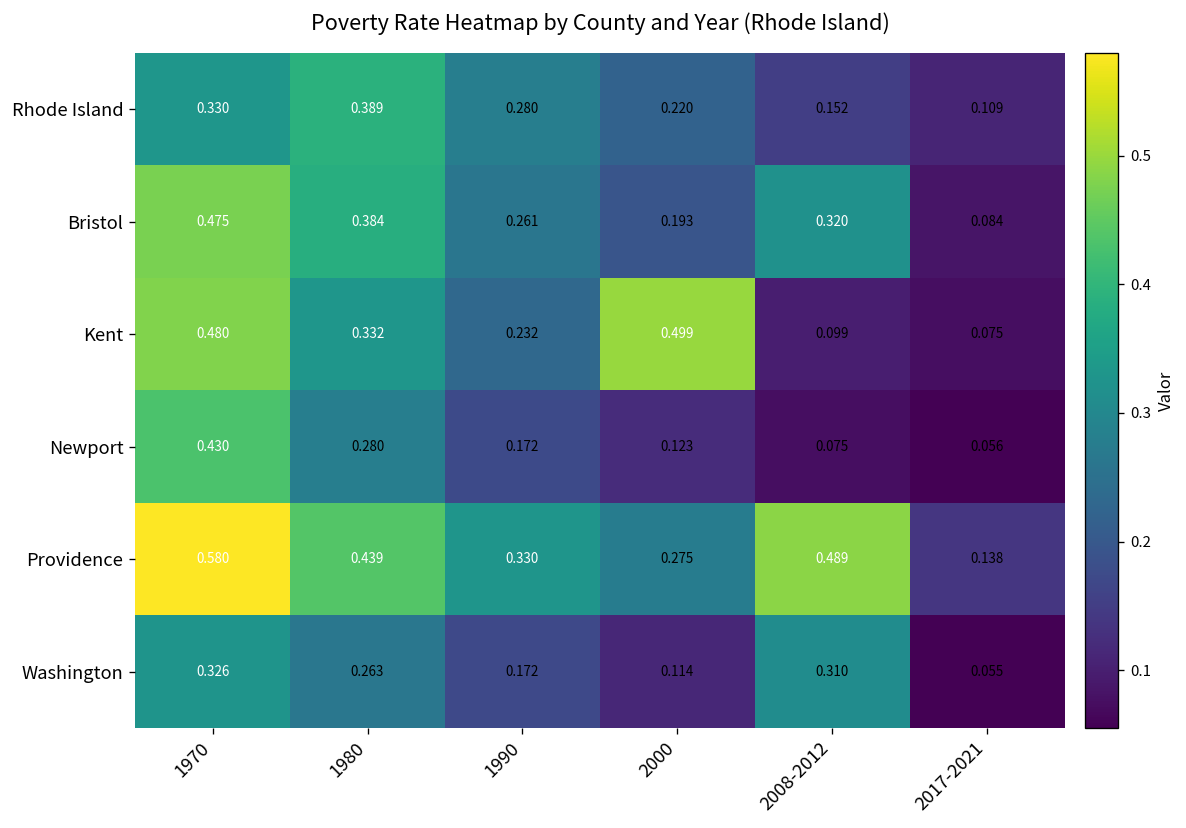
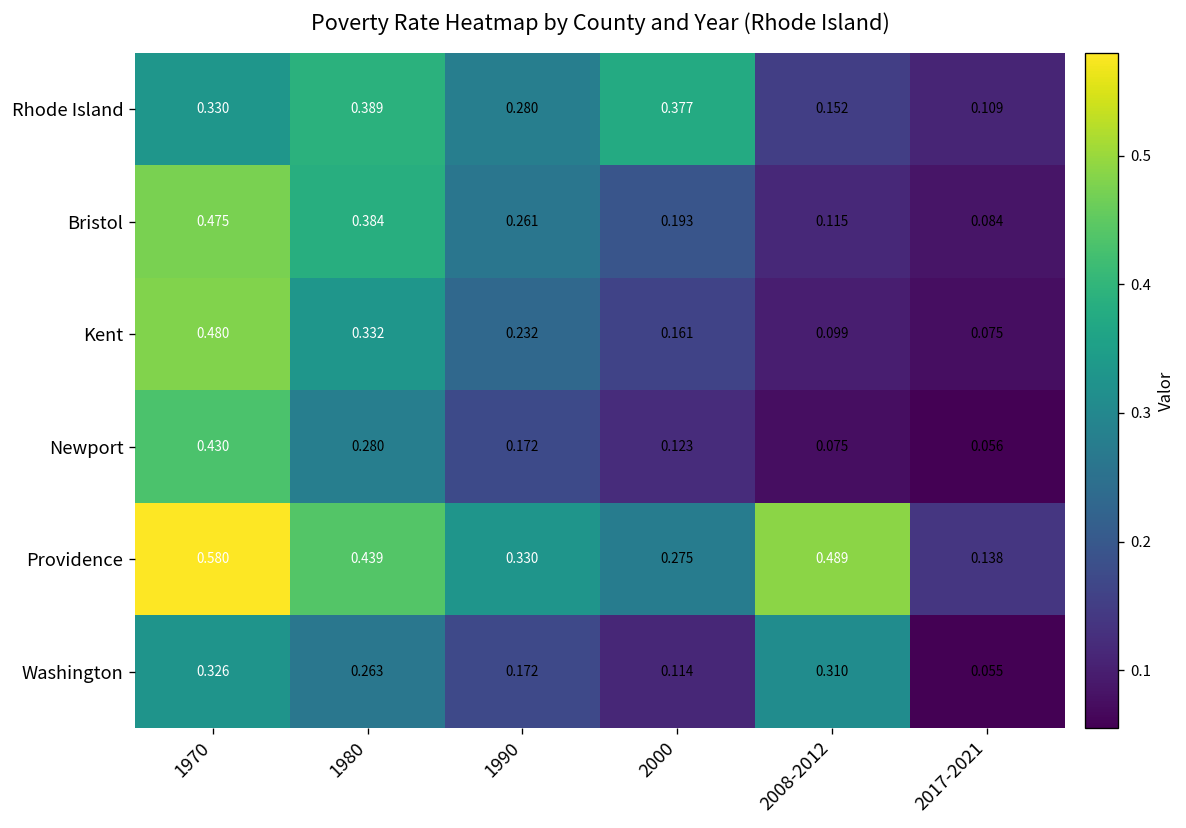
Rhode Island, 2000: 0.220 -> 0.377
Bristol, 2008-2012: 0.320 -> 0.115
Kent, 2000: 0.499 -> 0.161
